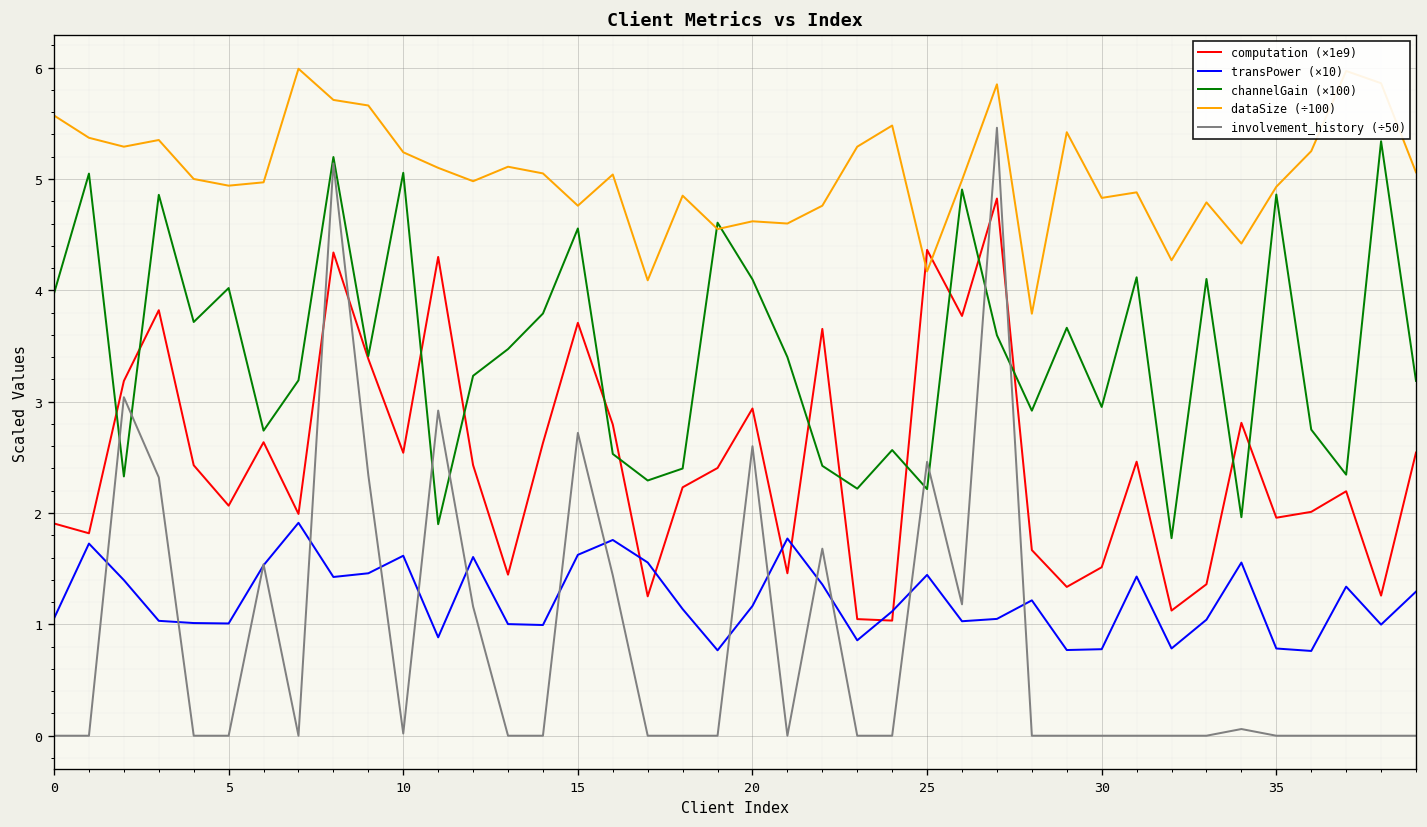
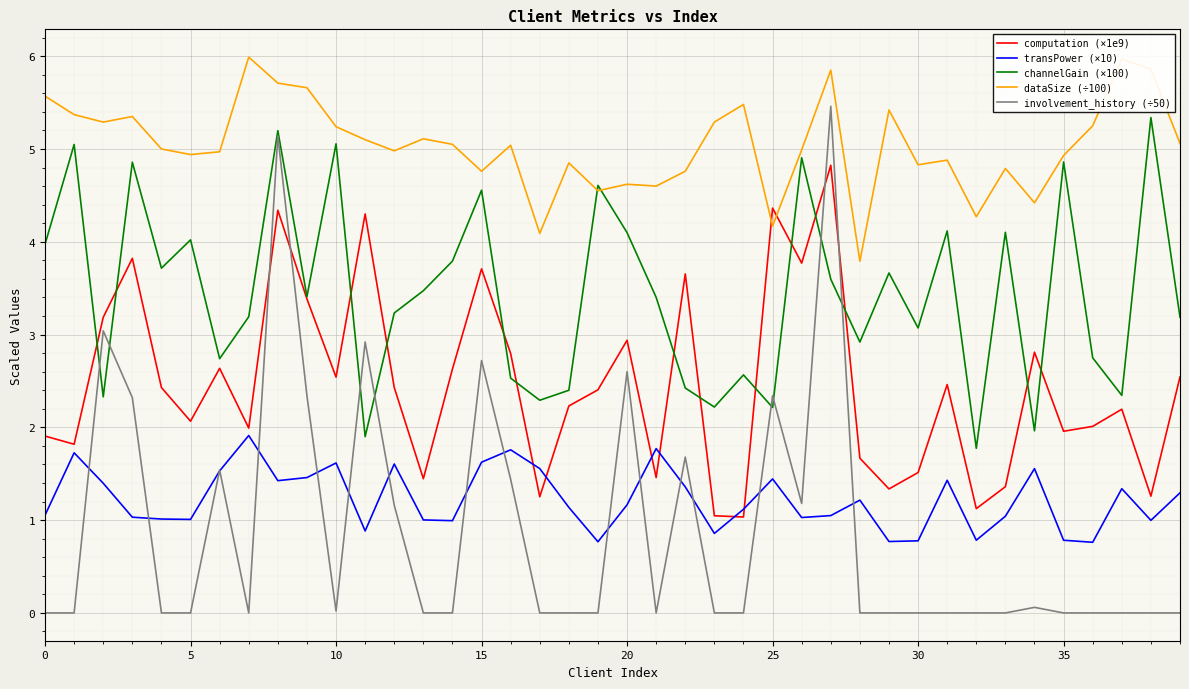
involvement_history (÷50), 25: 2.5 -> 2.3
channelGain (×100), 30: 3.0 -> 3.1
